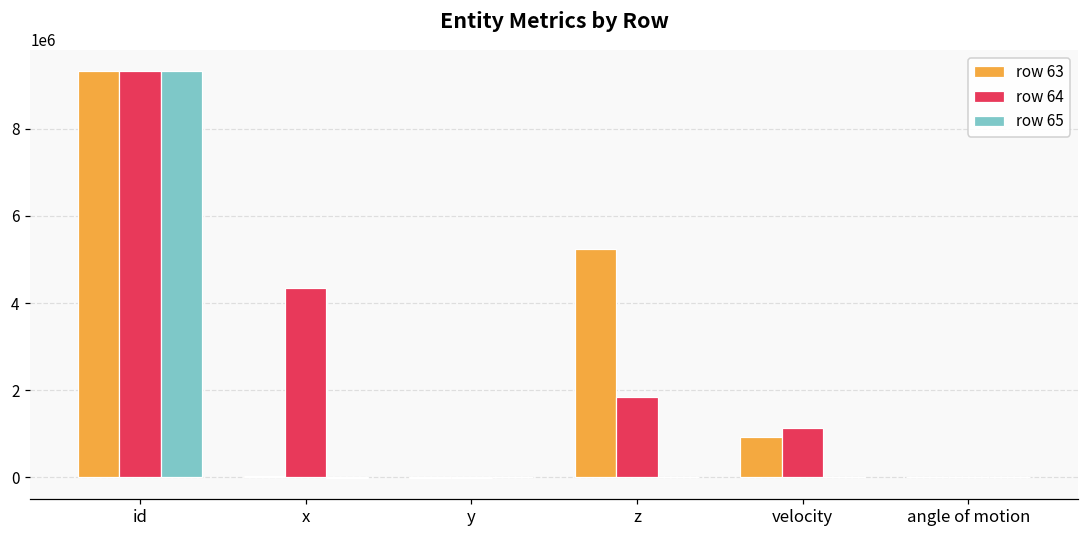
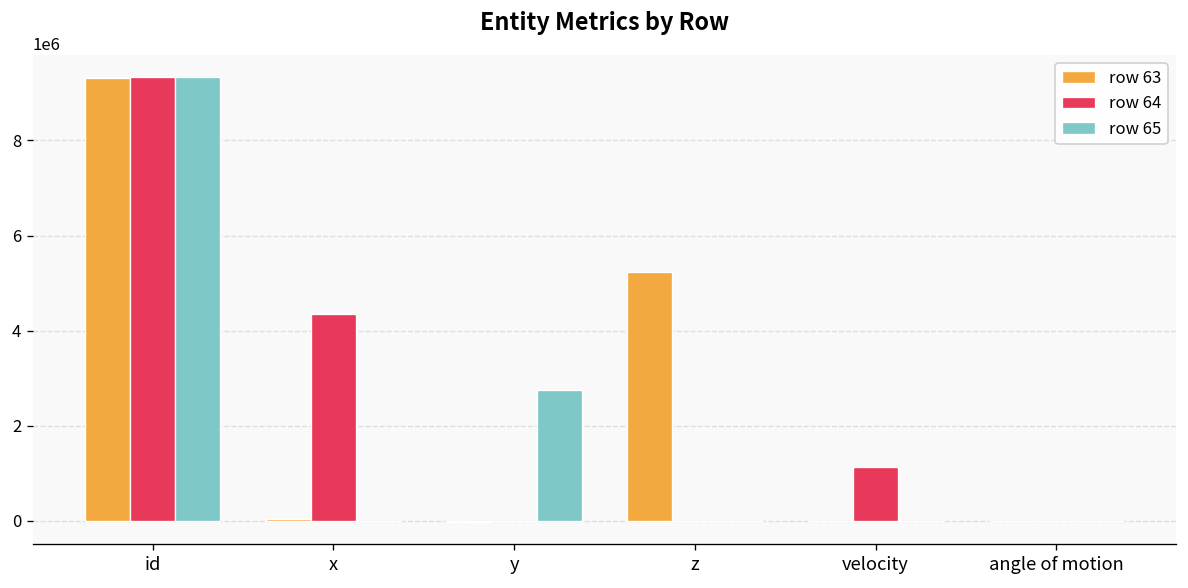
row 65, y: 0 -> 2800000
row 64, z: 1800000 -> 0
row 63, velocity: 900000 -> 0
